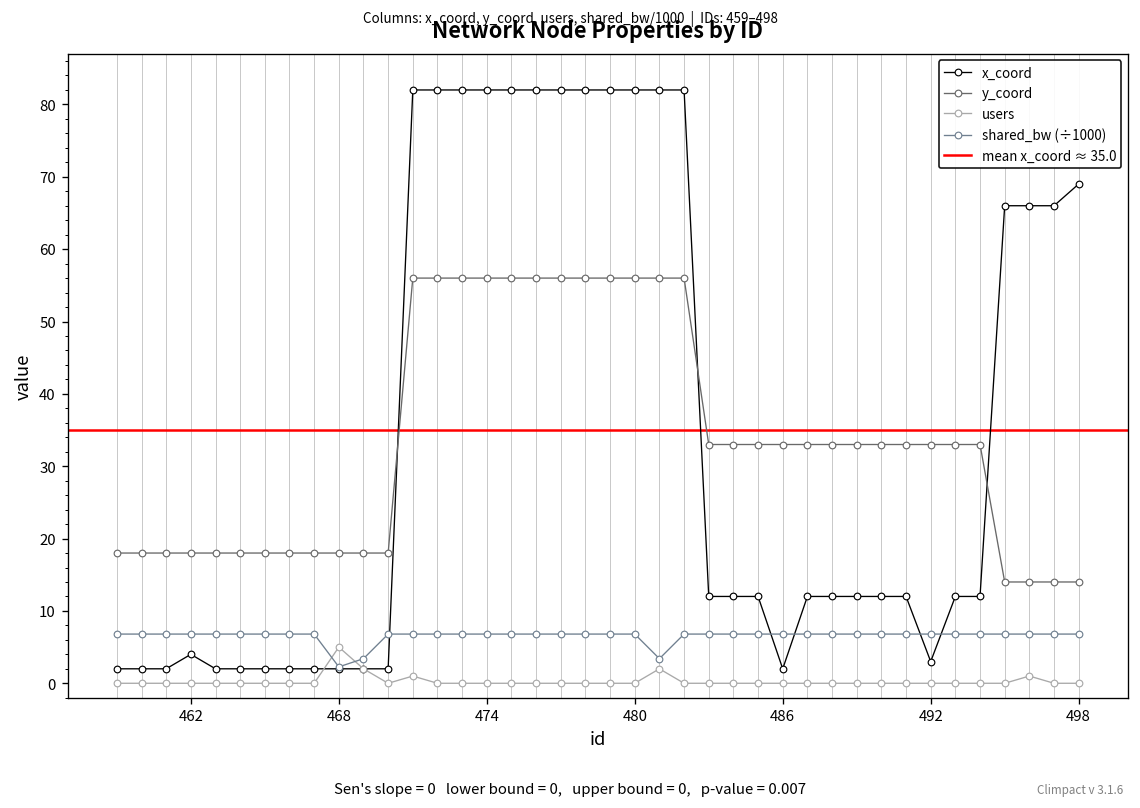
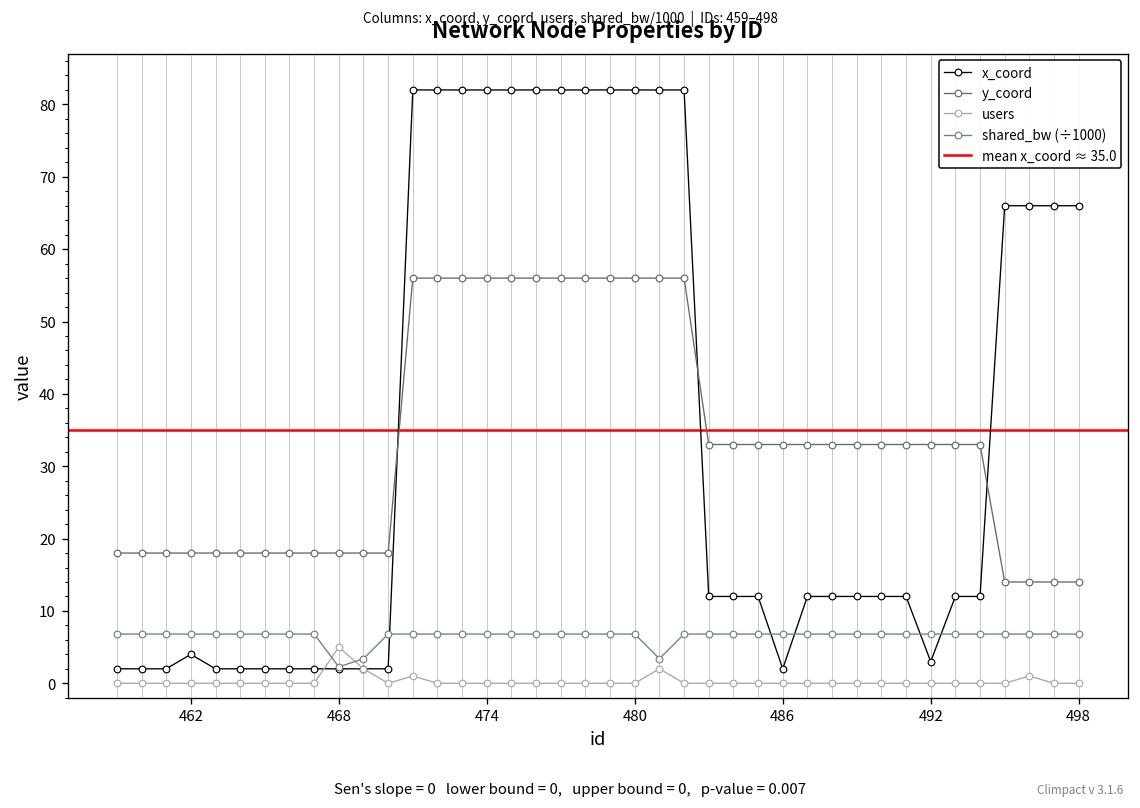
x_coord, 498: 69 -> 66
